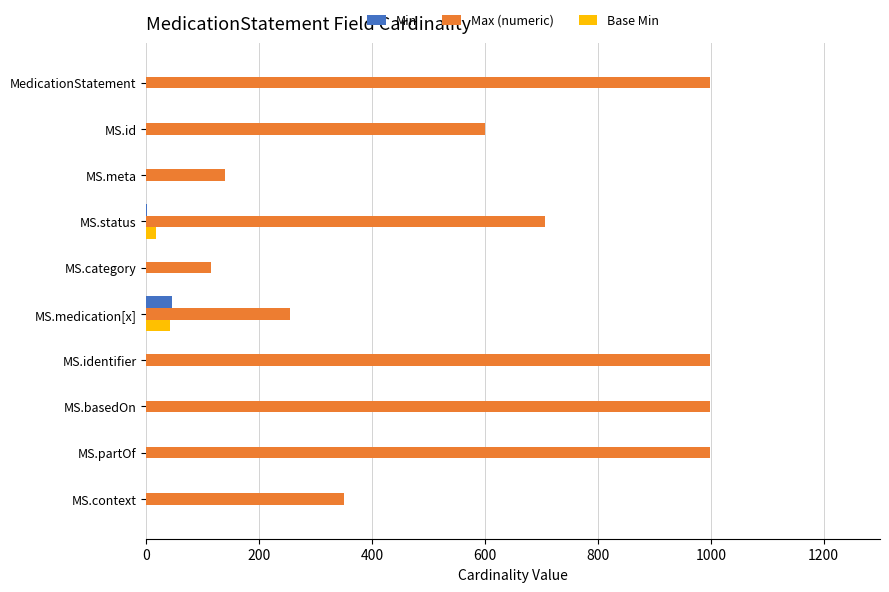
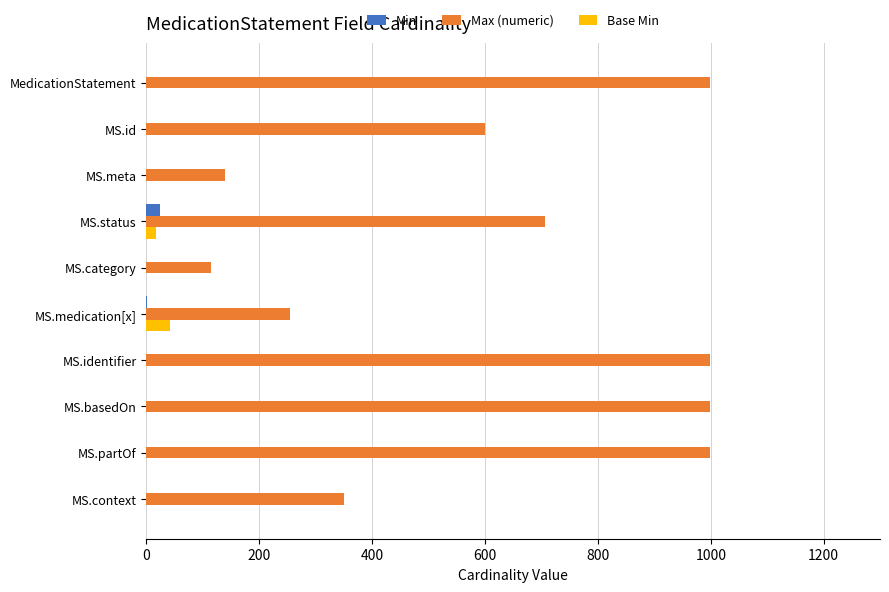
Min, MS.status: 0 -> 20
Min, MS.medication[x]: 50 -> 0
